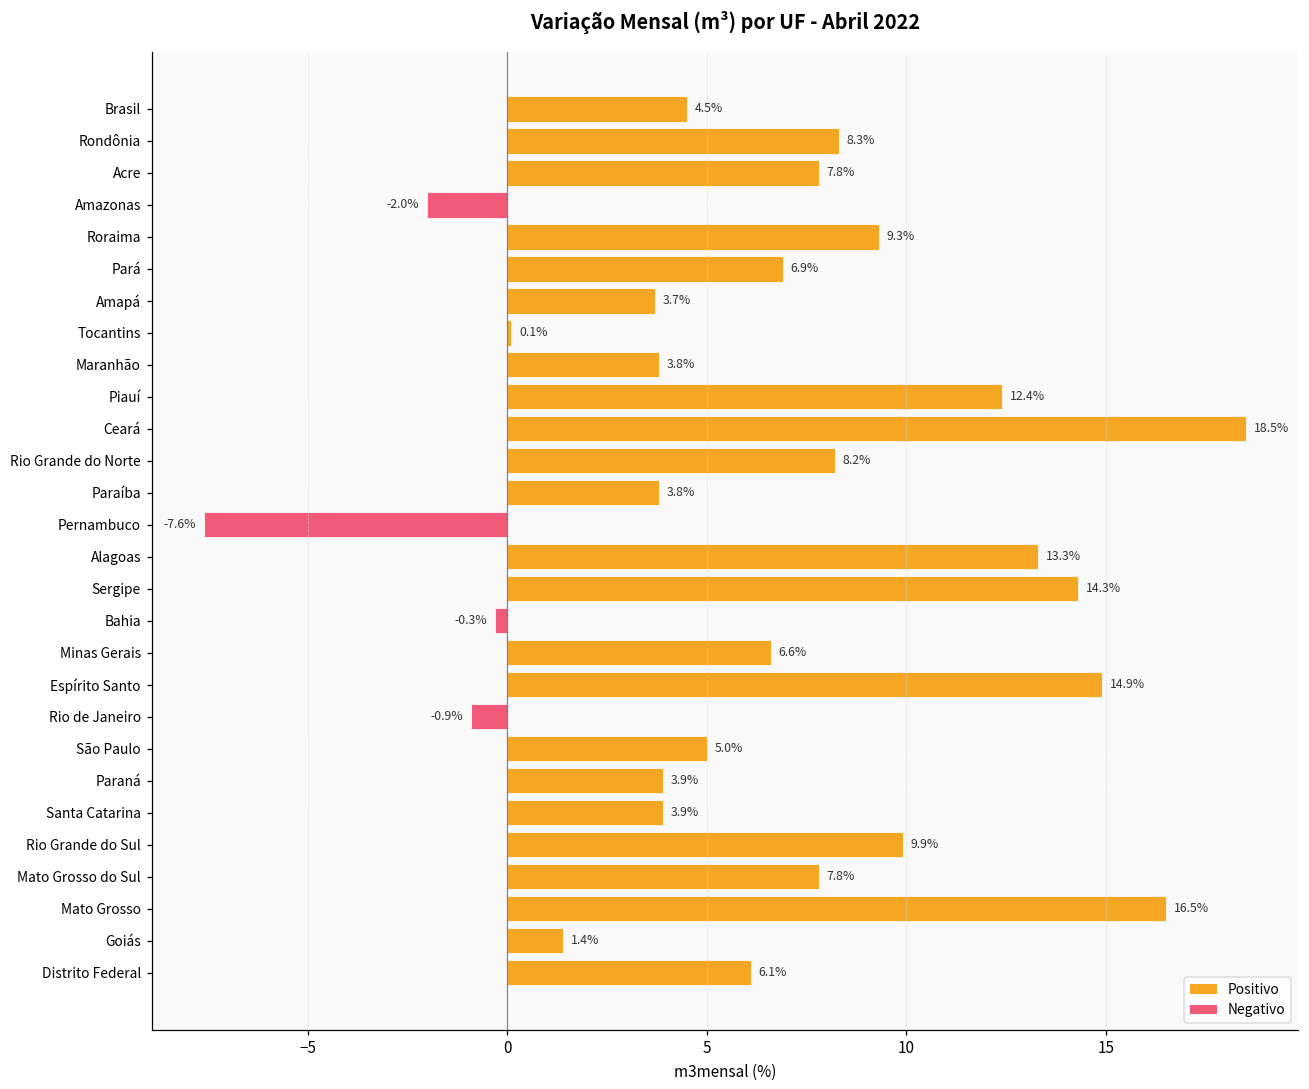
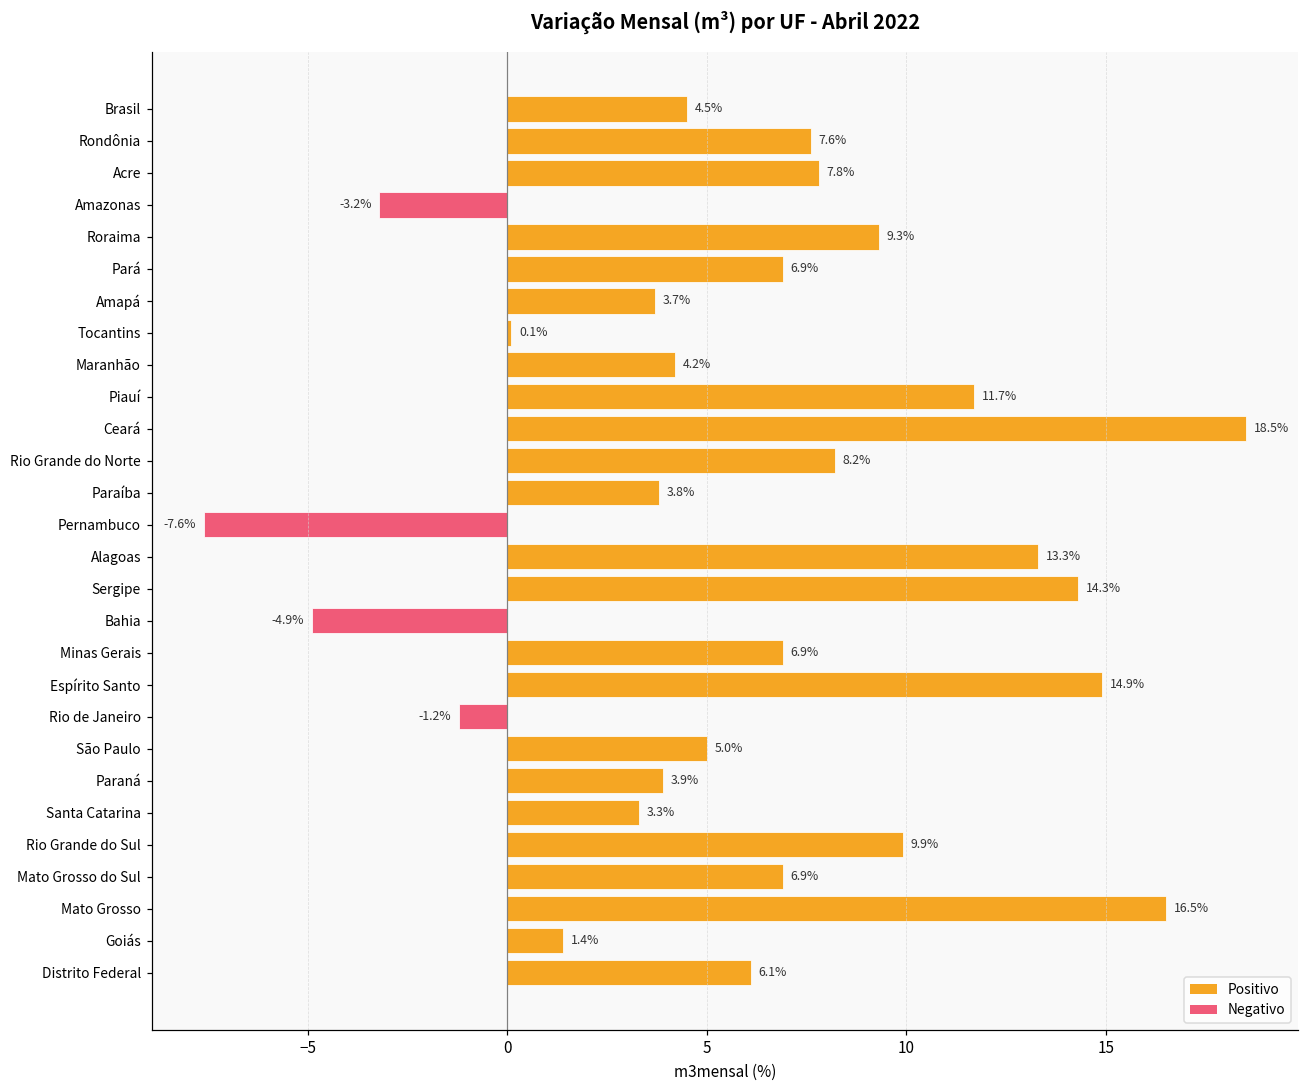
Rondônia: 8.3% -> 7.6%
Amazonas: -2.0% -> -3.2%
Maranhão: 3.8% -> 4.2%
Piauí: 12.4% -> 11.7%
Bahia: -0.3% -> -4.9%
Minas Gerais: 6.6% -> 6.9%
Rio de Janeiro: -0.9% -> -1.2%
Santa Catarina: 3.9% -> 3.3%
Mato Grosso do Sul: 7.8% -> 6.9%
